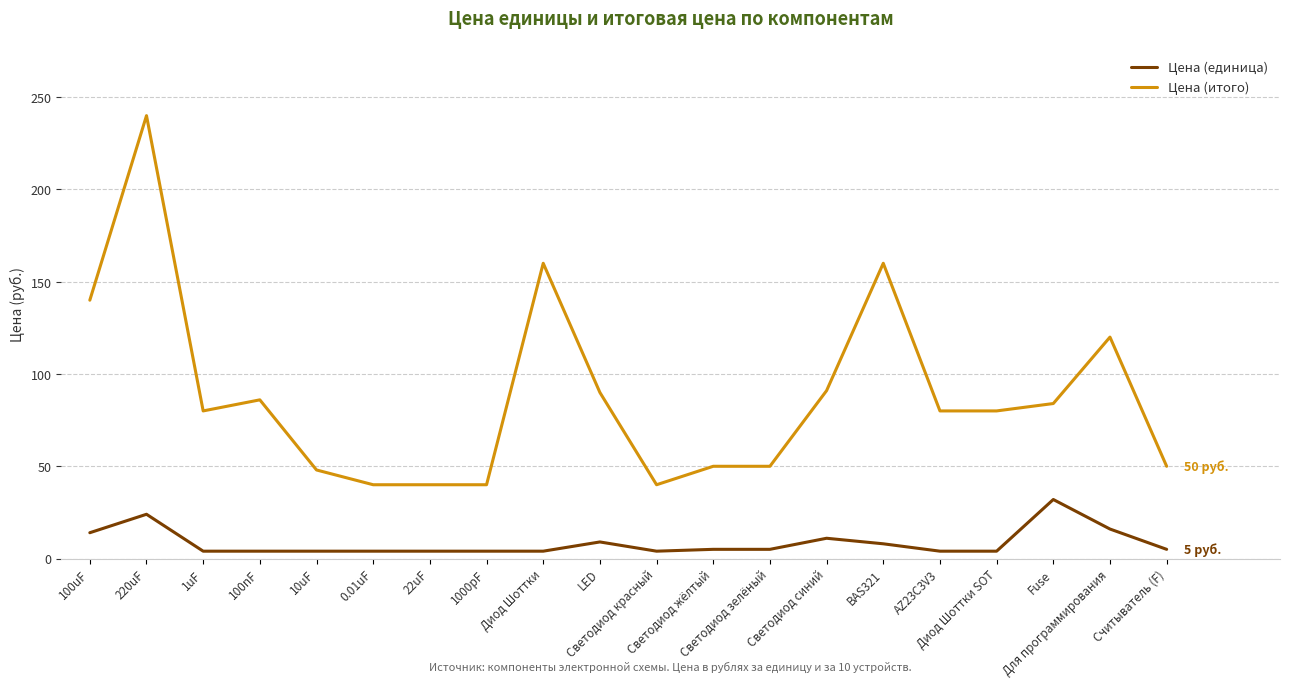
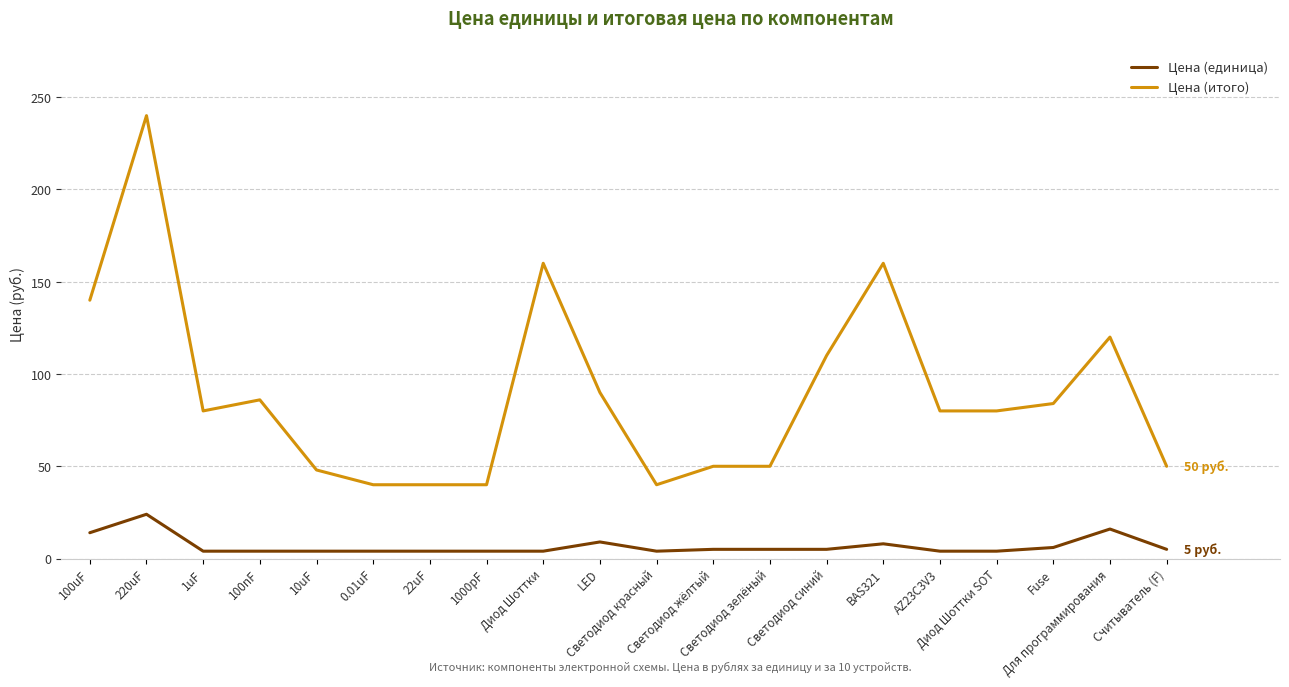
Цена (единица), Светодиод синий: 11 -> 5
Цена (итого), Светодиод синий: 91 -> 110
Цена (единица), Fuse: 32 -> 6
